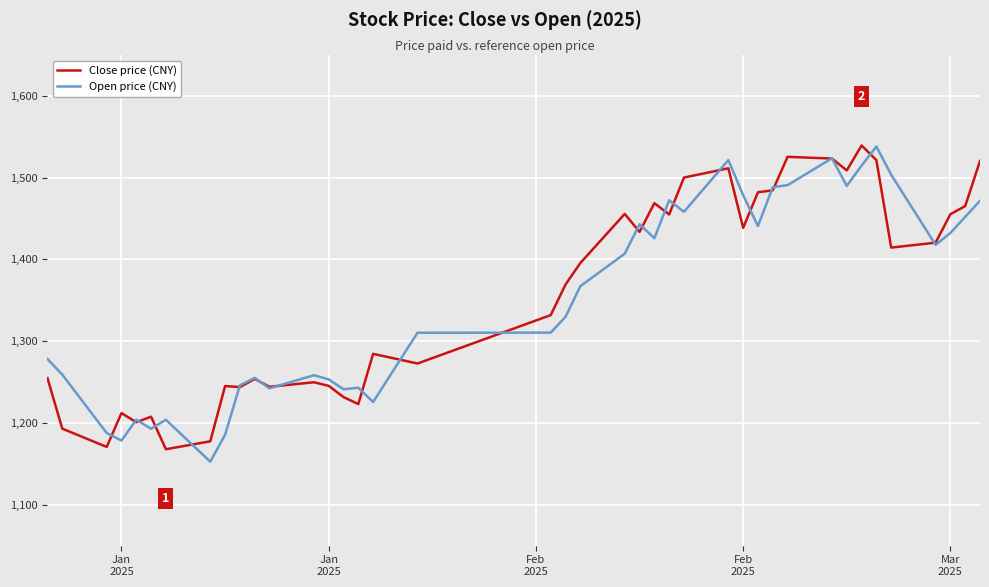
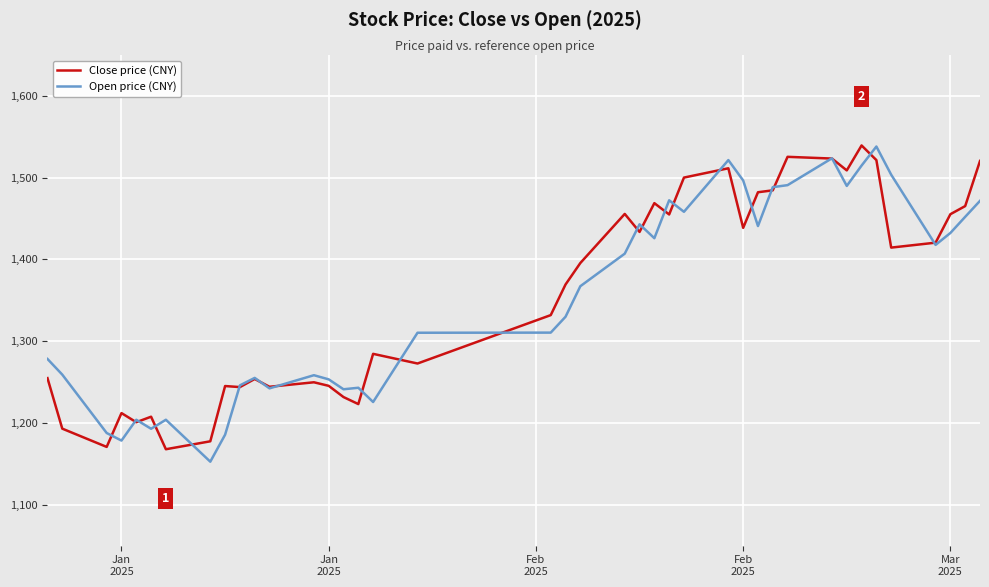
Open price (CNY), Feb 2025: 1,480 -> 1,500
